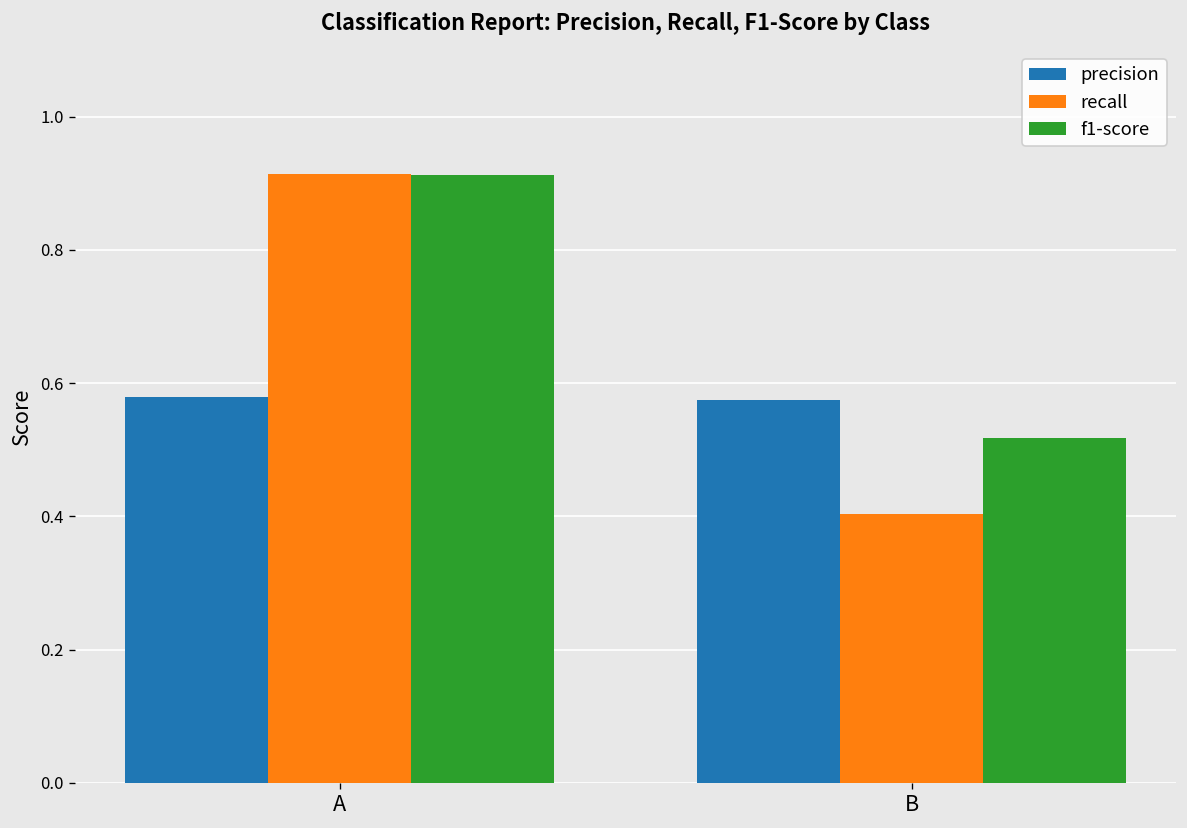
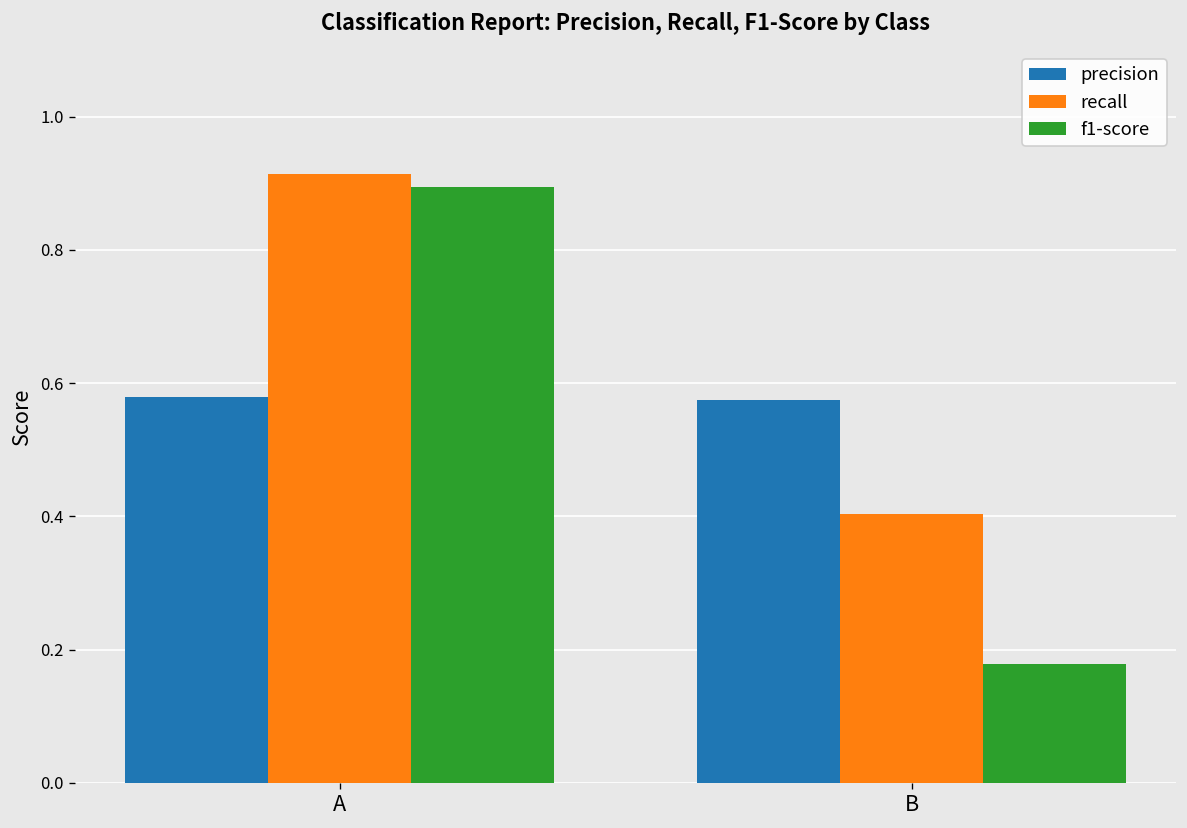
f1-score, A: 0.91 -> 0.89
f1-score, B: 0.52 -> 0.18
